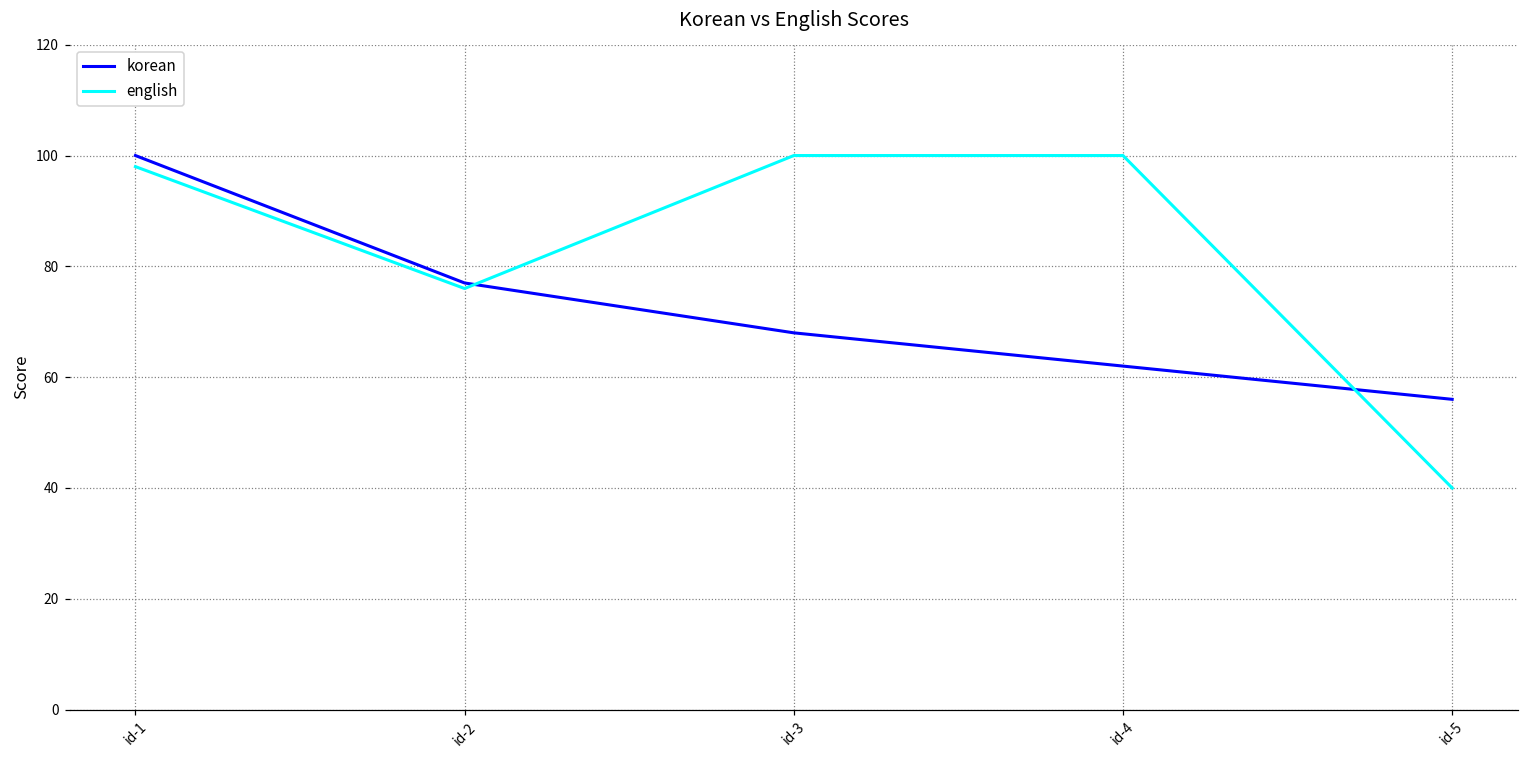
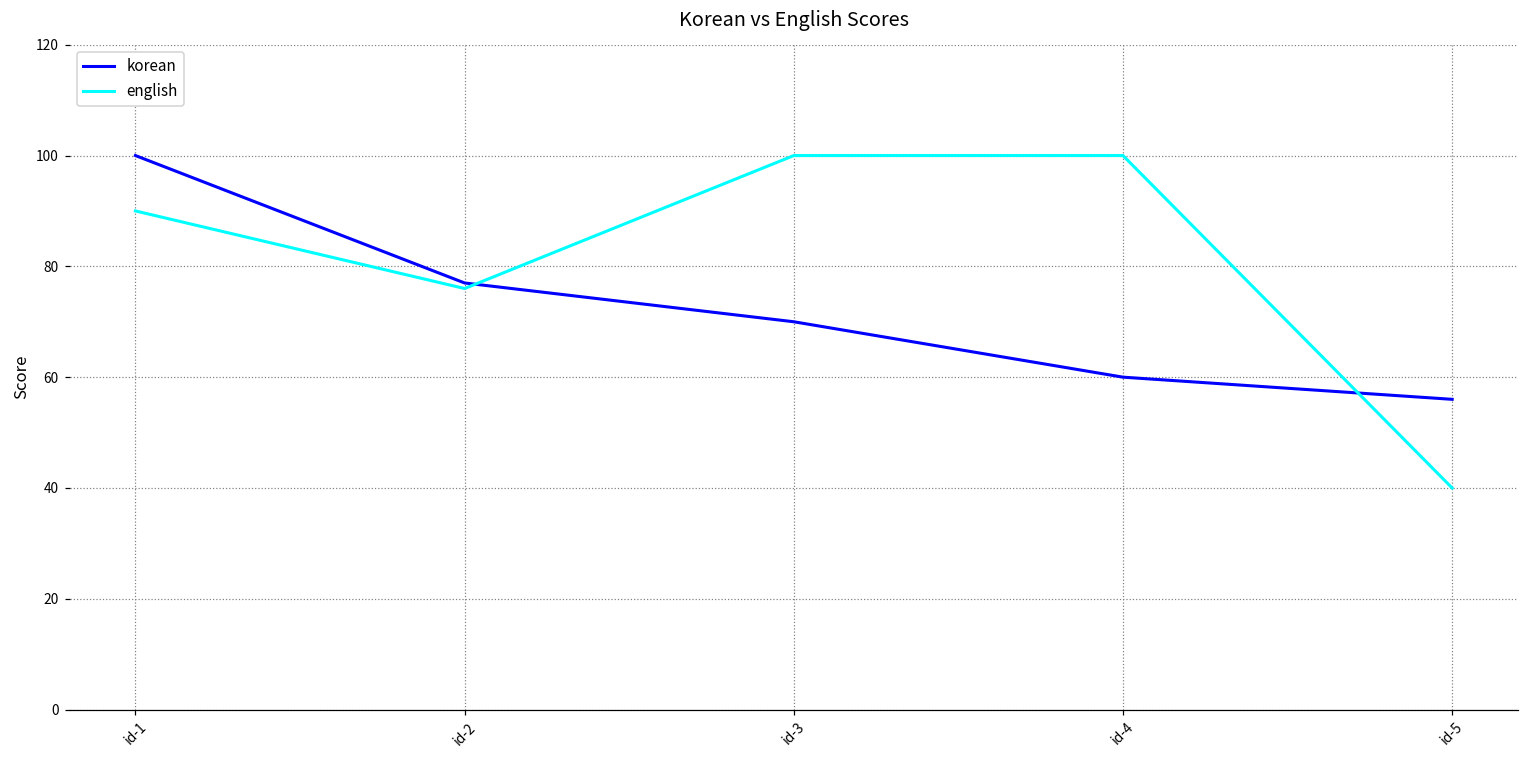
english, id-1: 98 -> 90
korean, id-3: 68 -> 70
korean, id-4: 62 -> 60
